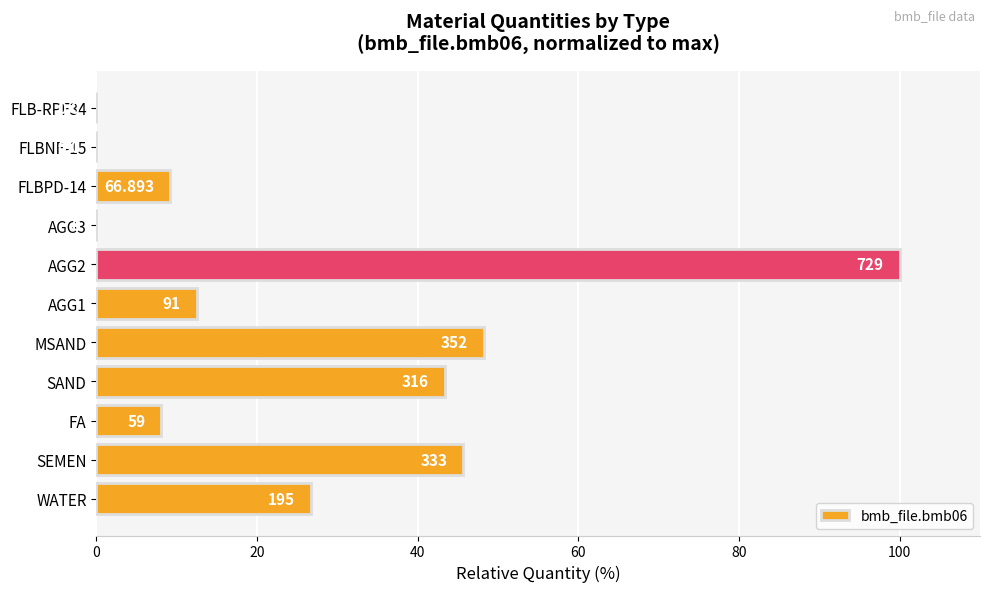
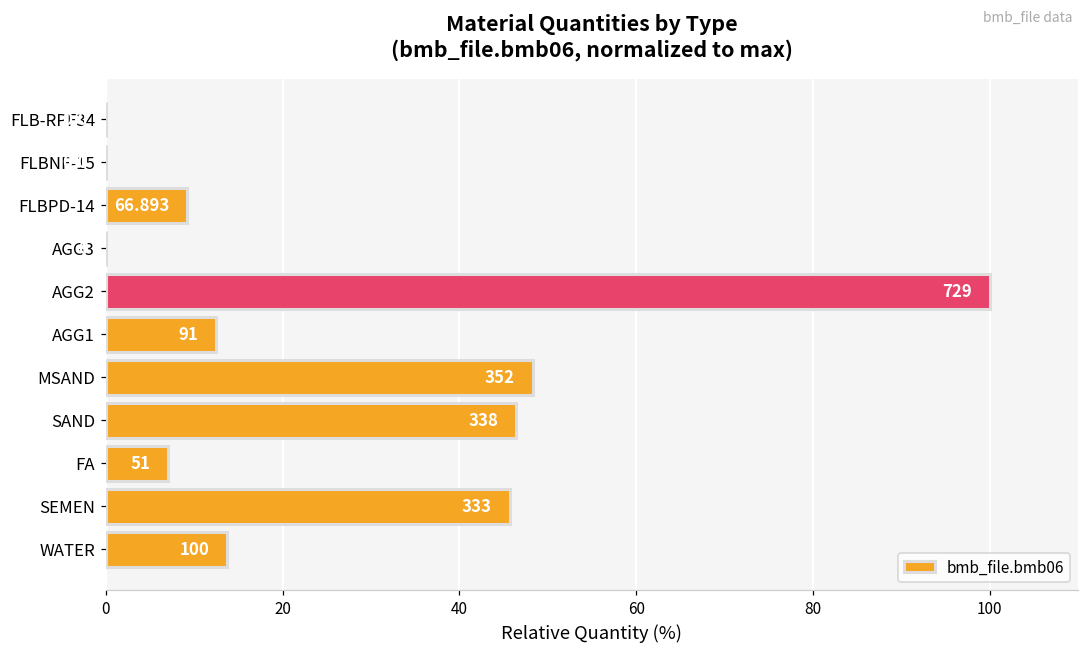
SAND: 316 -> 338
FA: 59 -> 51
WATER: 195 -> 100
